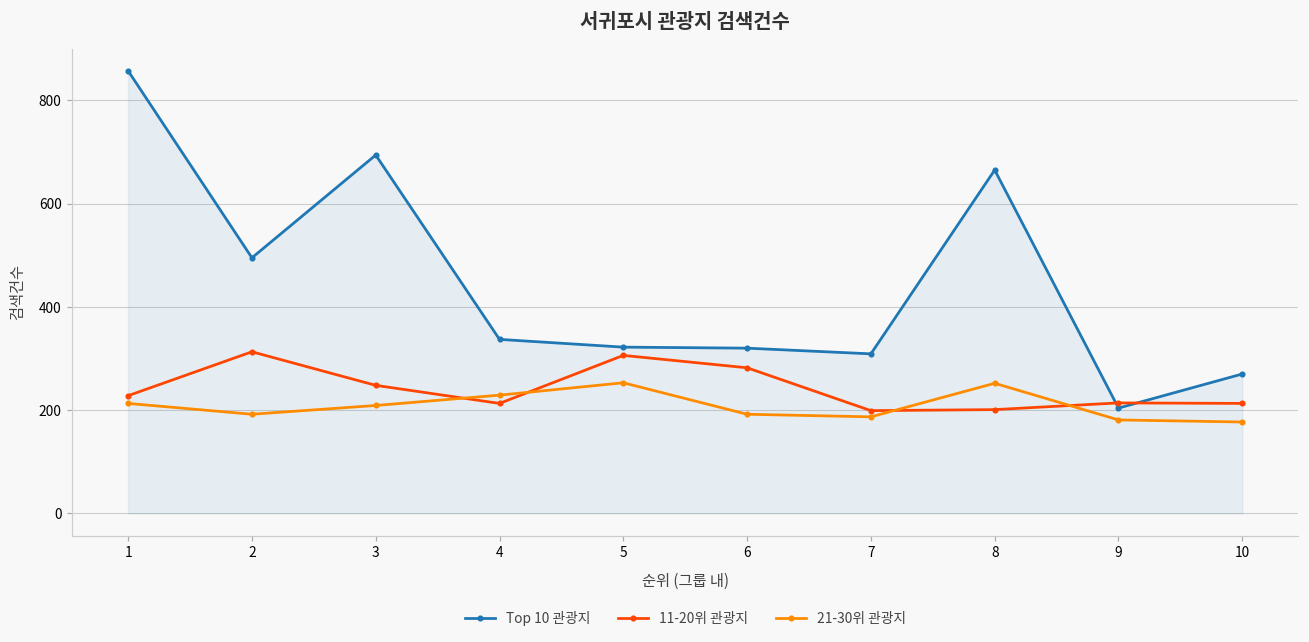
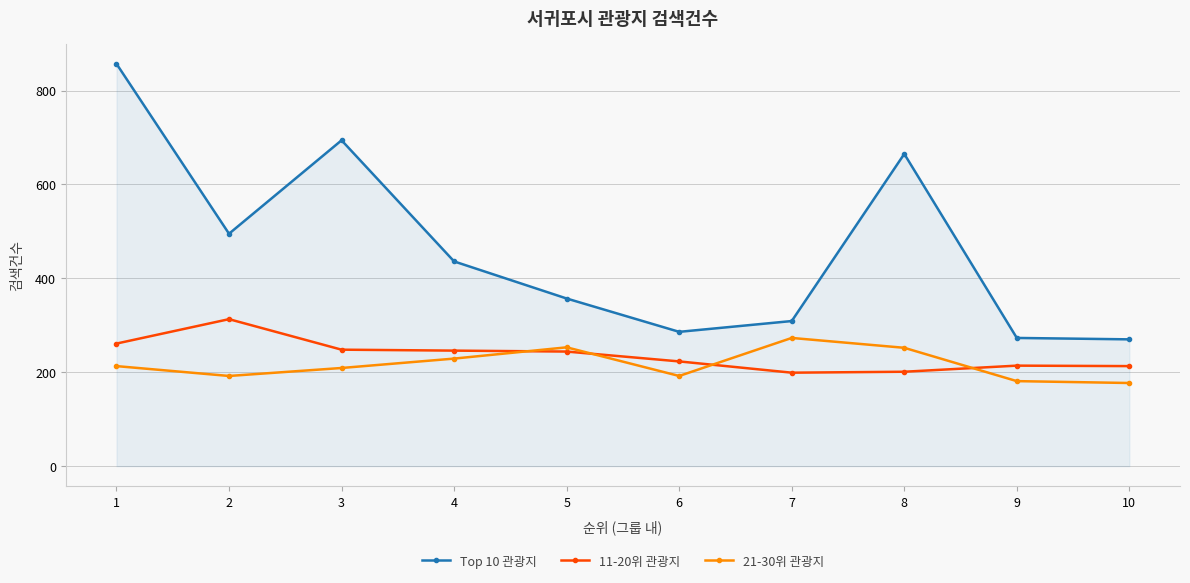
11-20위 관광지, 1: 230 -> 260
Top 10 관광지, 4: 340 -> 440
11-20위 관광지, 4: 210 -> 250
Top 10 관광지, 5: 320 -> 360
11-20위 관광지, 5: 310 -> 240
Top 10 관광지, 6: 320 -> 290
11-20위 관광지, 6: 280 -> 220
21-30위 관광지, 7: 190 -> 270
Top 10 관광지, 9: 200 -> 270
